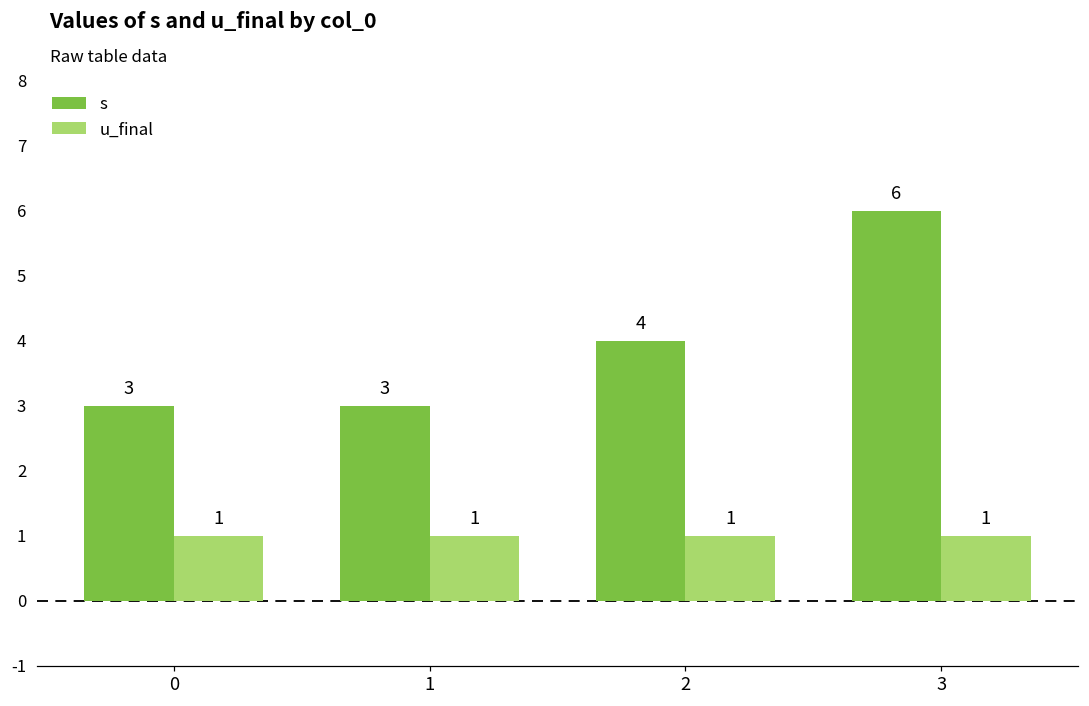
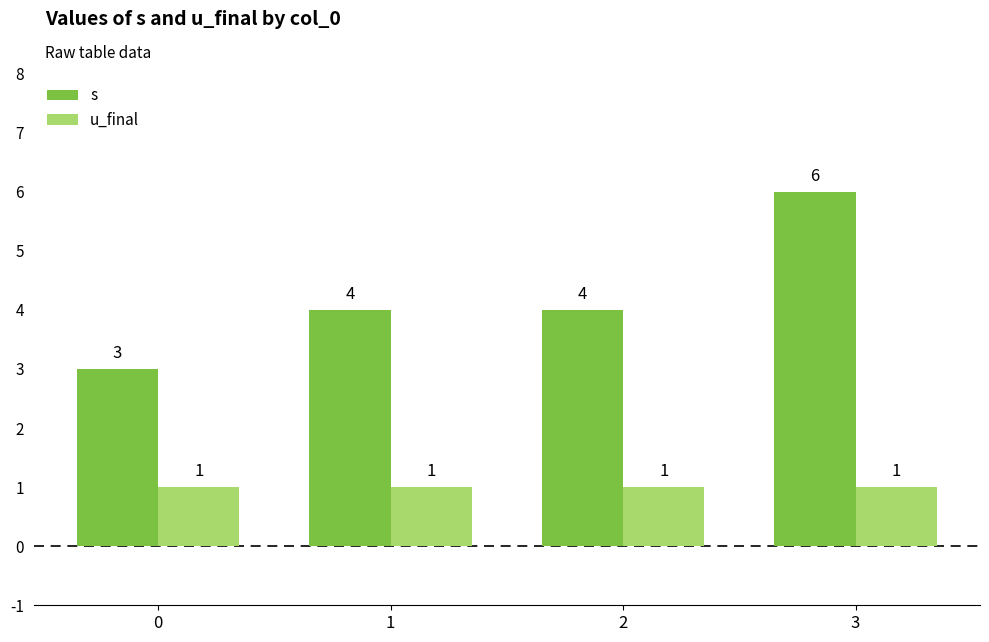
s, 1: 3 -> 4
